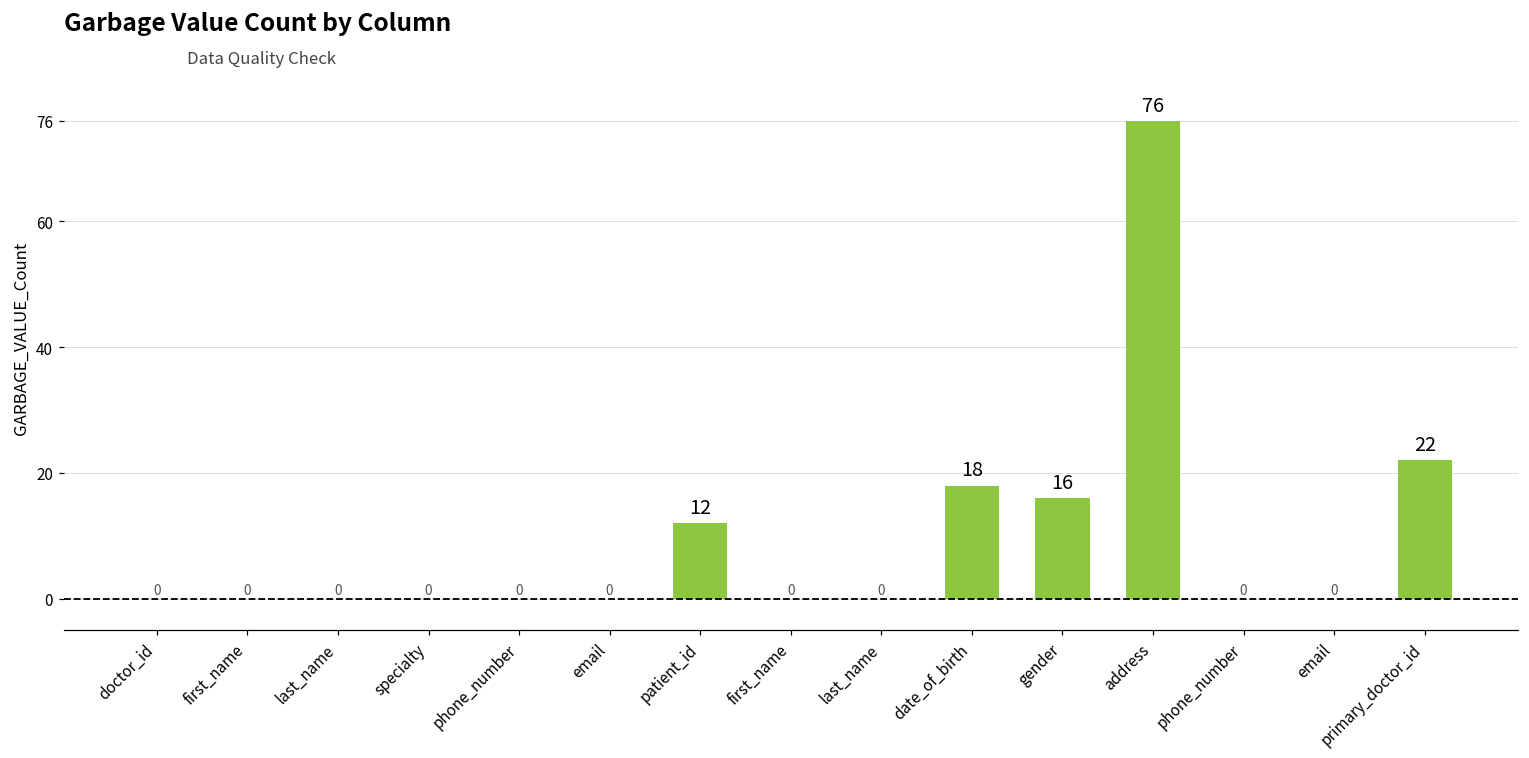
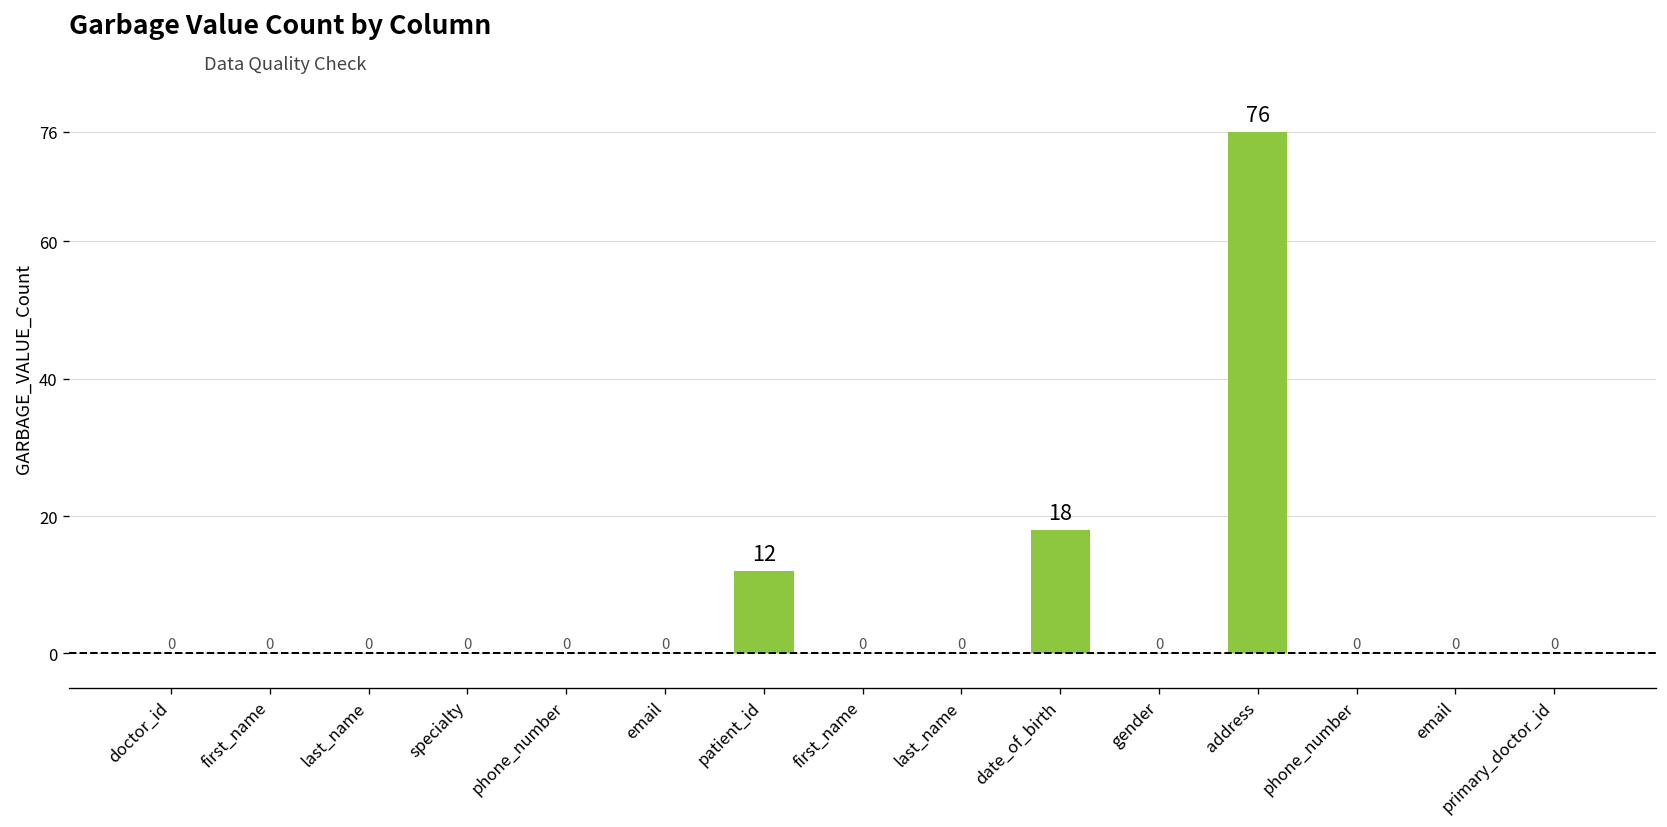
gender: 16 -> 0
primary_doctor_id: 22 -> 0
